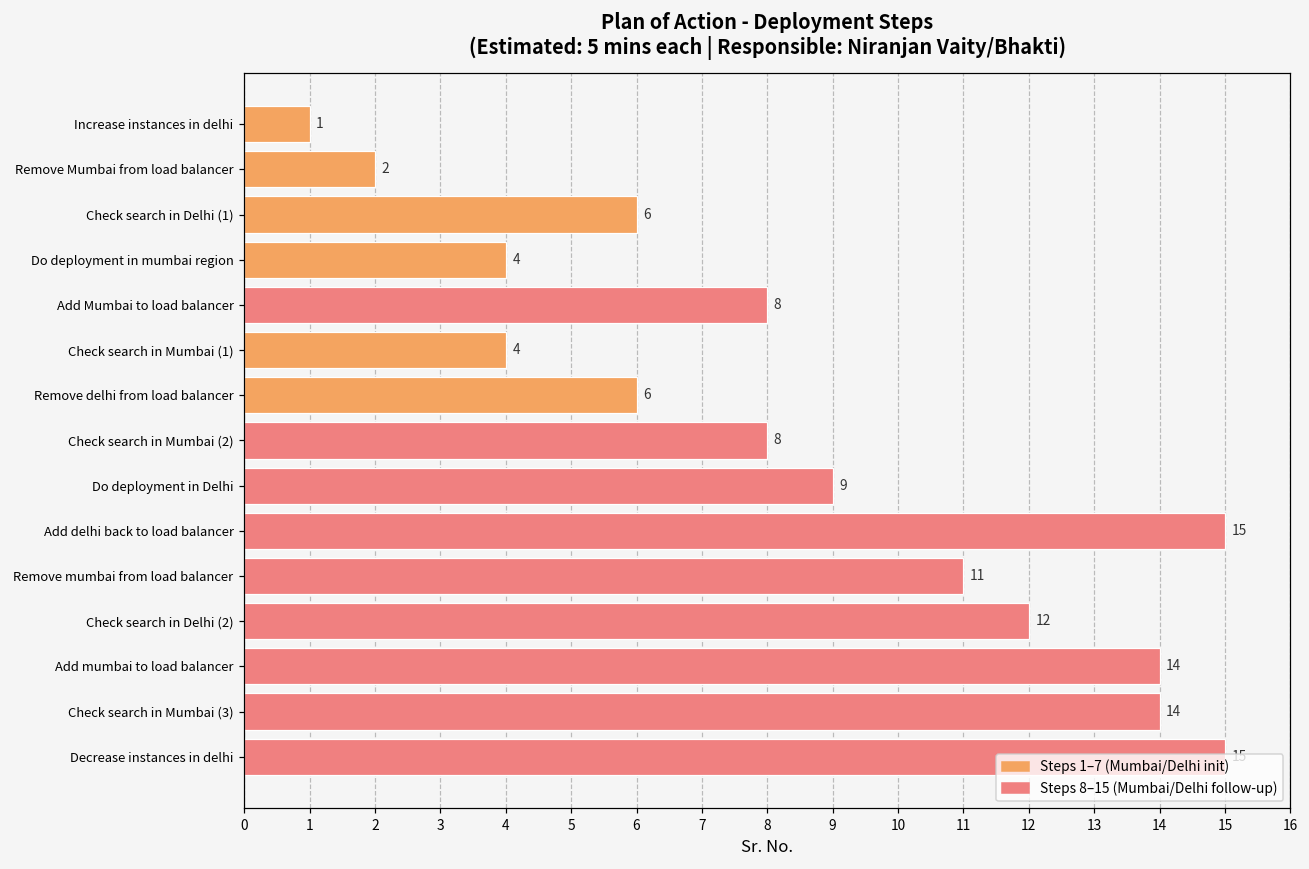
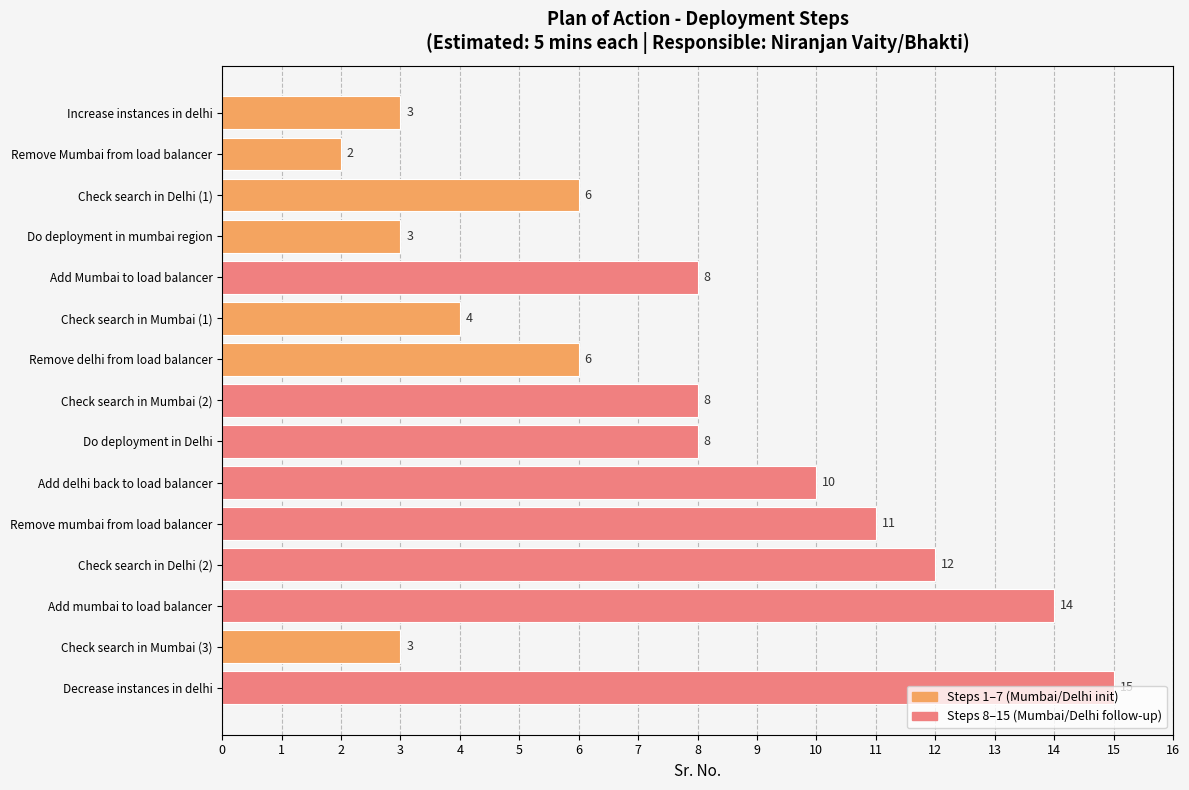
Increase instances in delhi: 1 -> 3
Do deployment in mumbai region: 4 -> 3
Do deployment in Delhi: 9 -> 8
Add delhi back to load balancer: 15 -> 10
Check search in Mumbai (3): 14 -> 3
